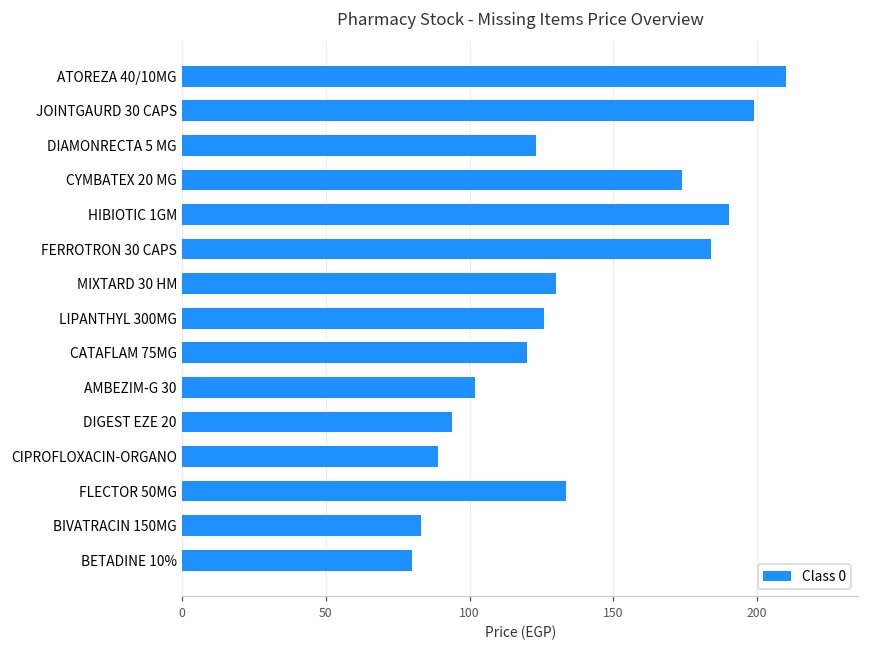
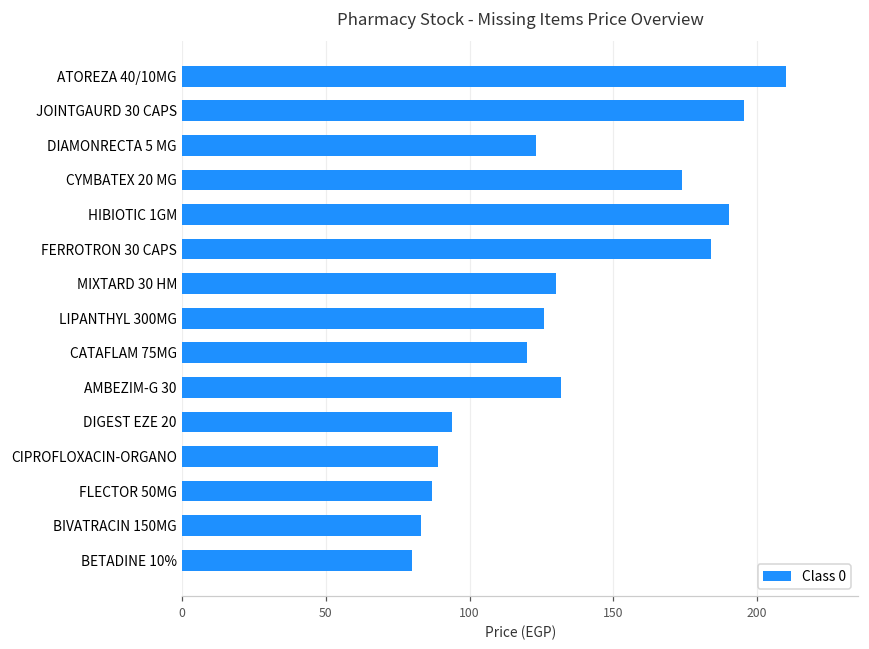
JOINTGAURD 30 CAPS: 199 -> 196
AMBEZIM-G 30: 102 -> 132
FLECTOR 50MG: 134 -> 87
